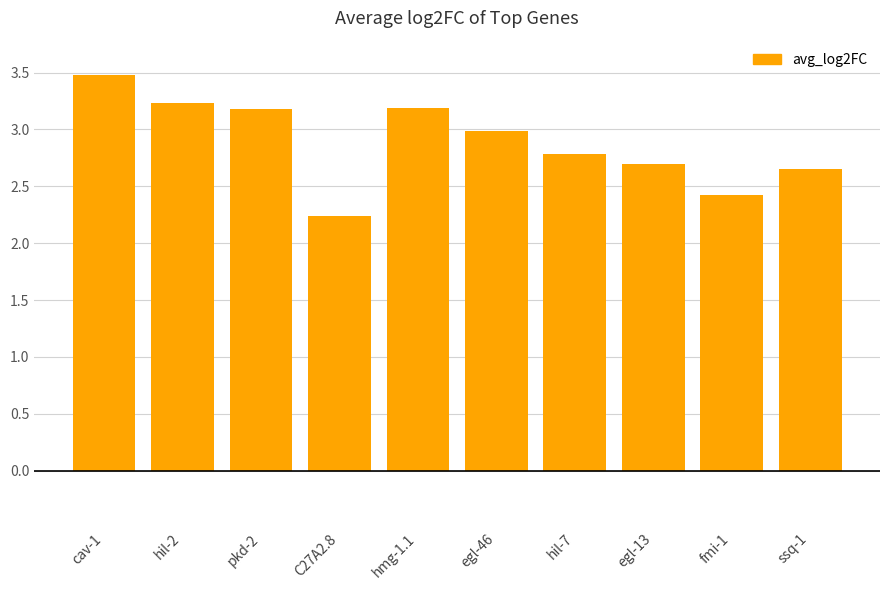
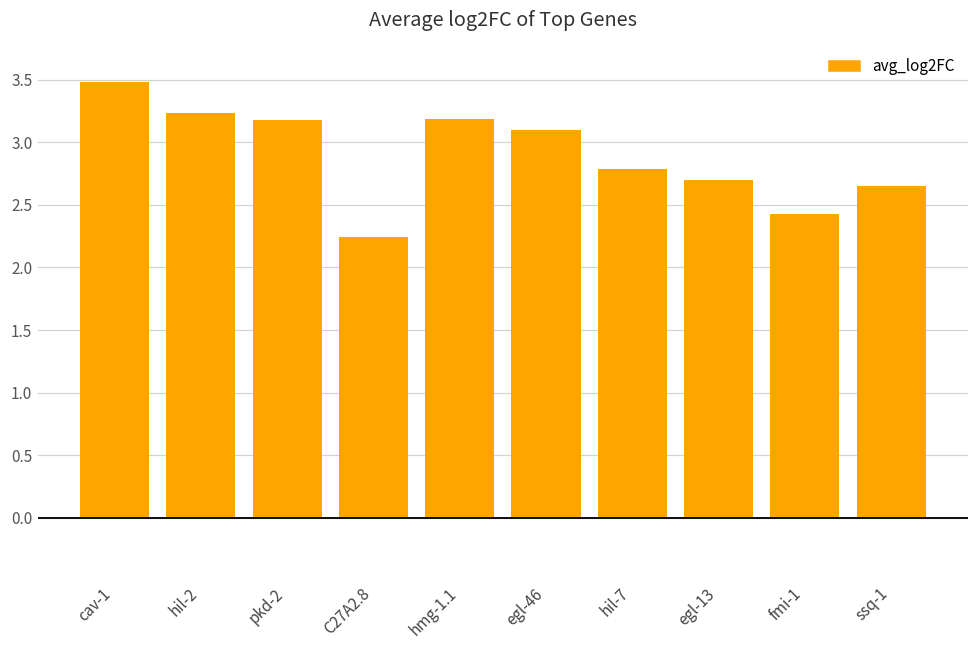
egl-46: 2.99 -> 3.09
